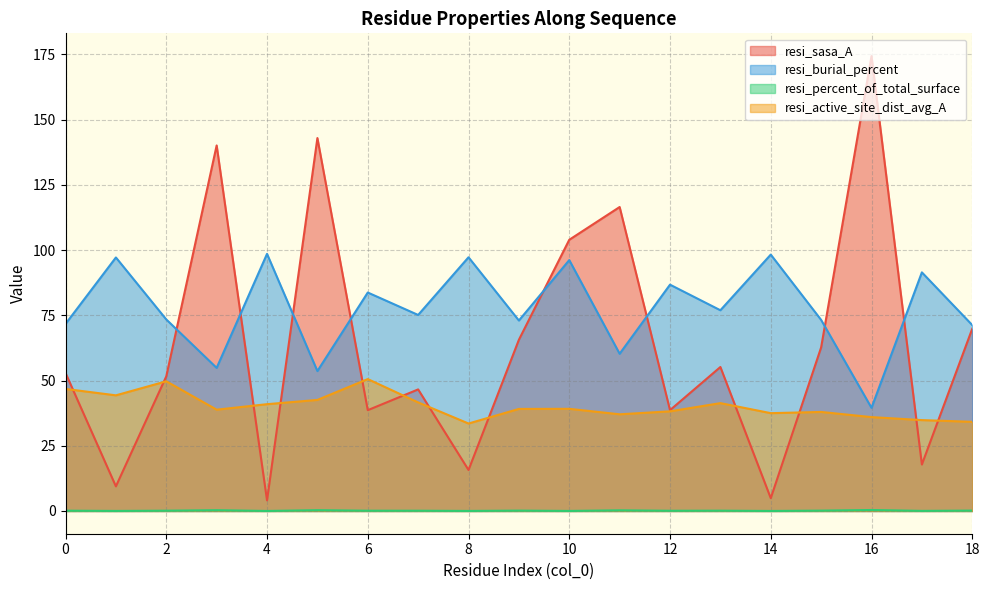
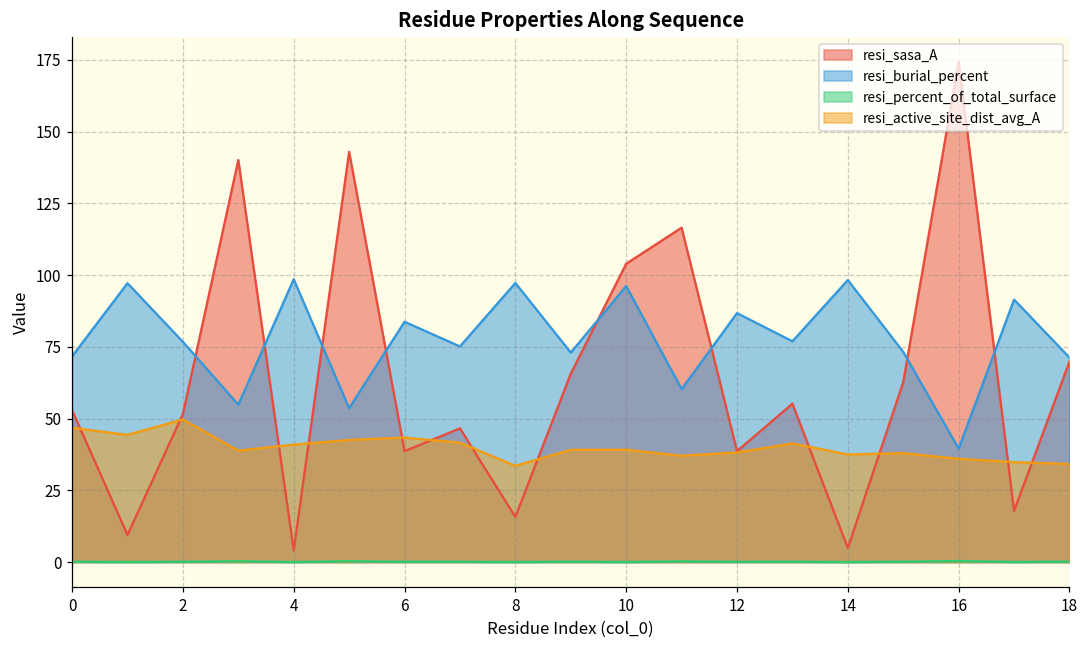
resi_burial_percent, 2: 73 -> 77
resi_active_site_dist_avg_A, 6: 51 -> 43
